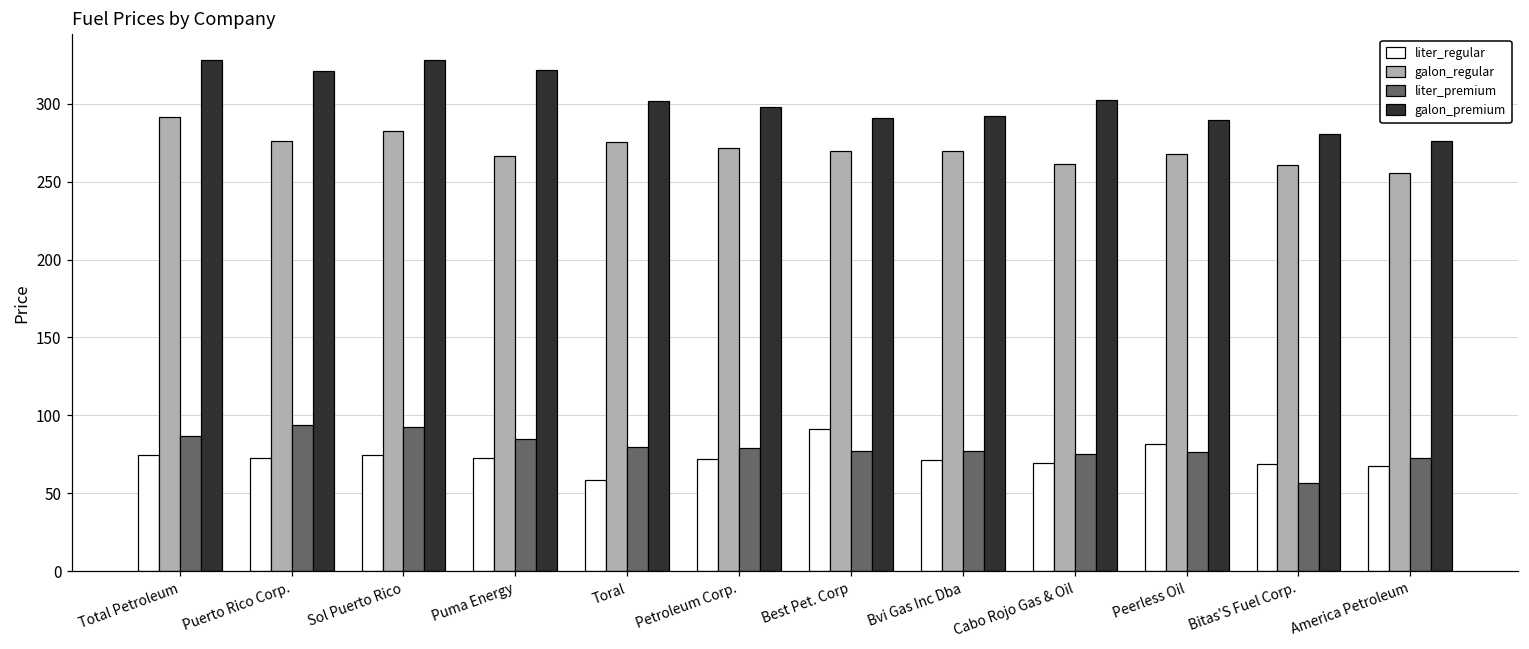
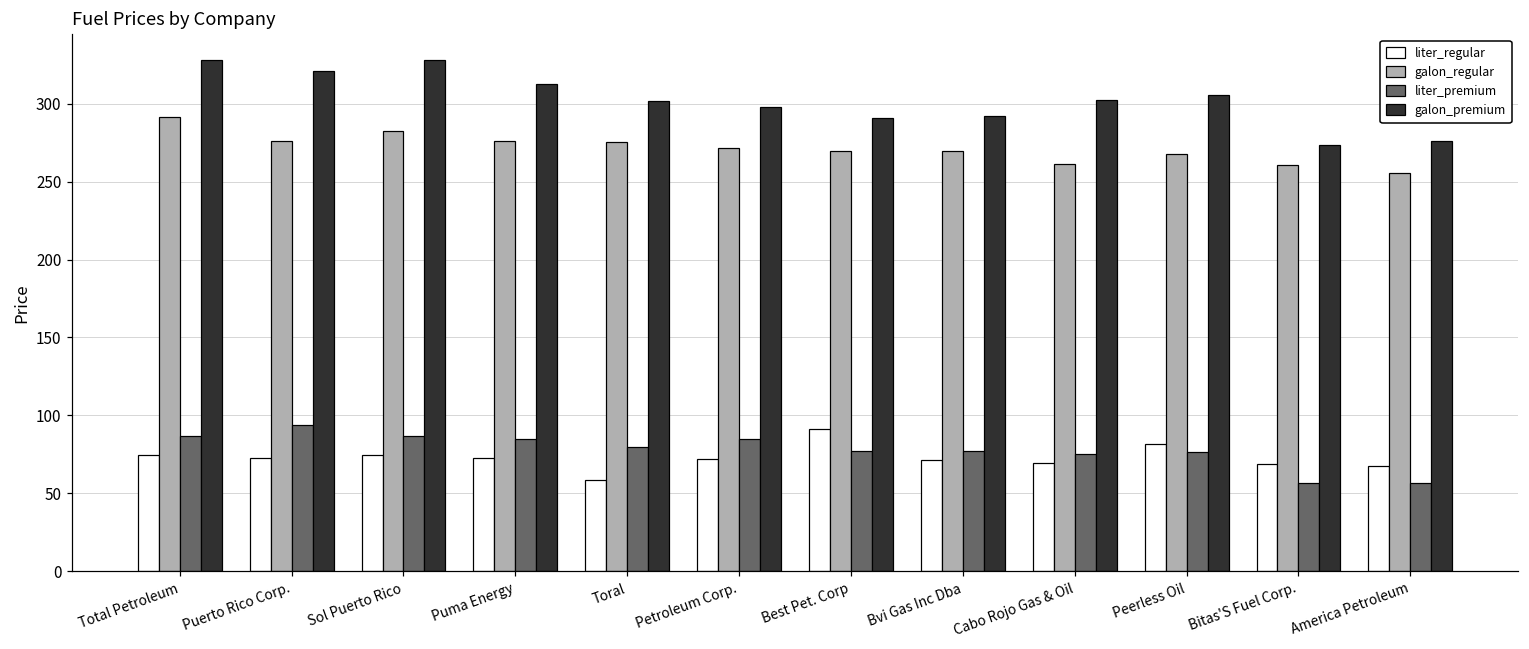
liter_premium, Sol Puerto Rico: 92 -> 87
galon_regular, Puma Energy: 267 -> 276
galon_premium, Puma Energy: 322 -> 313
liter_premium, Petroleum Corp.: 79 -> 85
galon_premium, Peerless Oil: 290 -> 306
galon_premium, Bitas'S Fuel Corp.: 281 -> 273
liter_premium, America Petroleum: 73 -> 56
